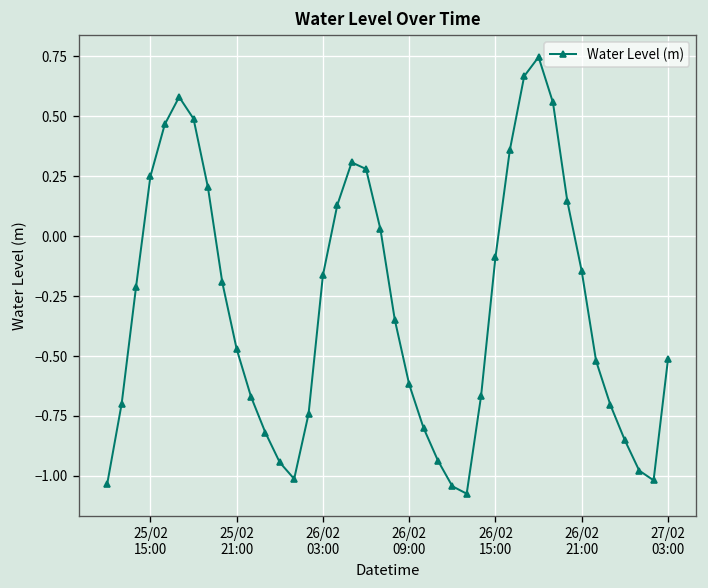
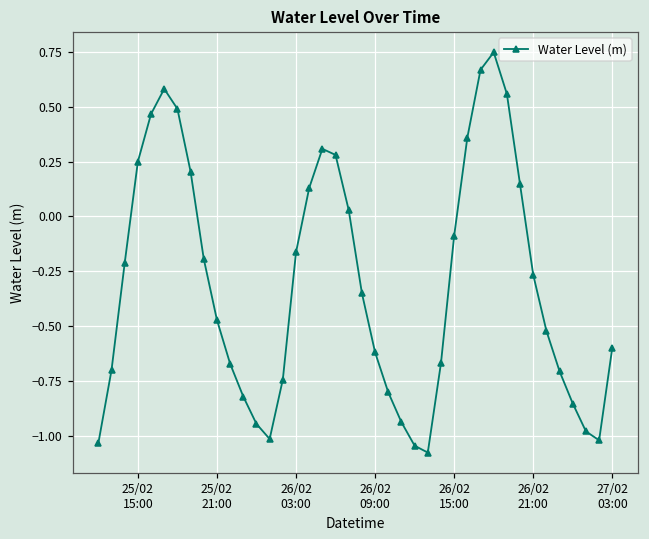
26/02 21:00: -0.15 -> -0.27
27/02 03:00: -0.51 -> -0.60
